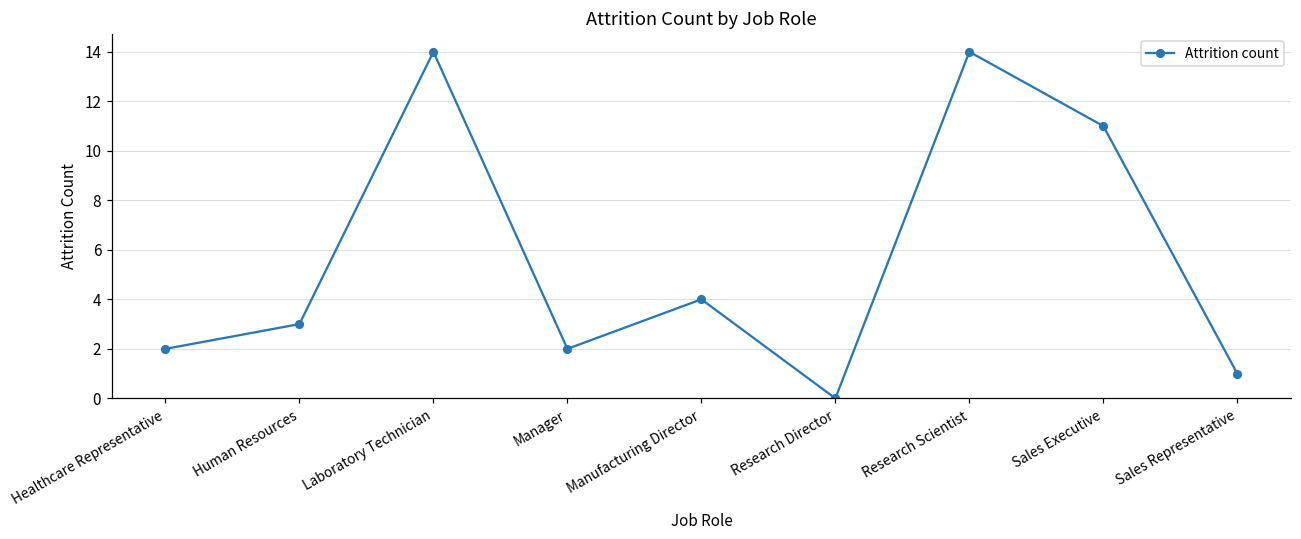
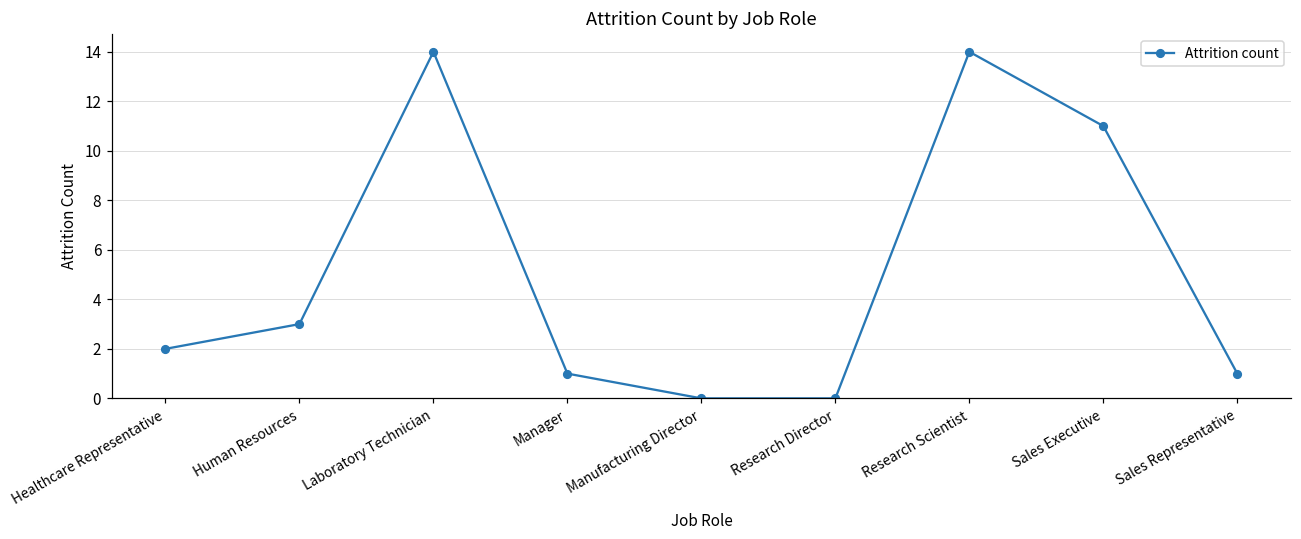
Manager: 2 -> 1
Manufacturing Director: 4 -> 0
